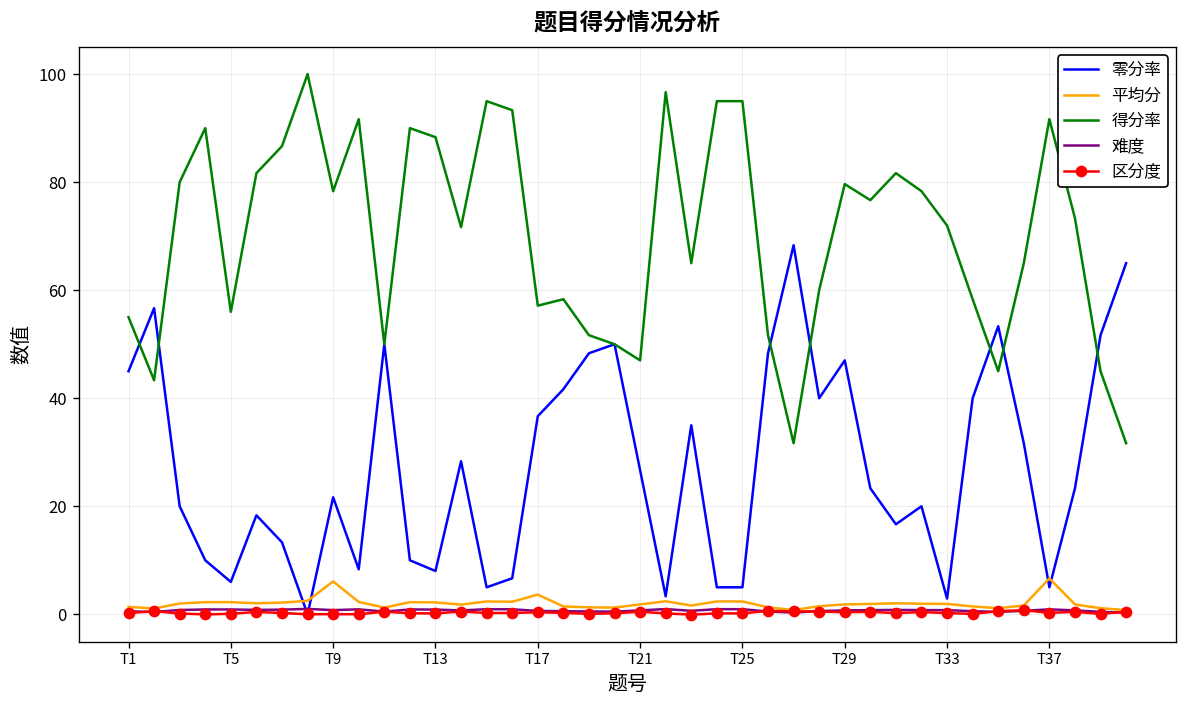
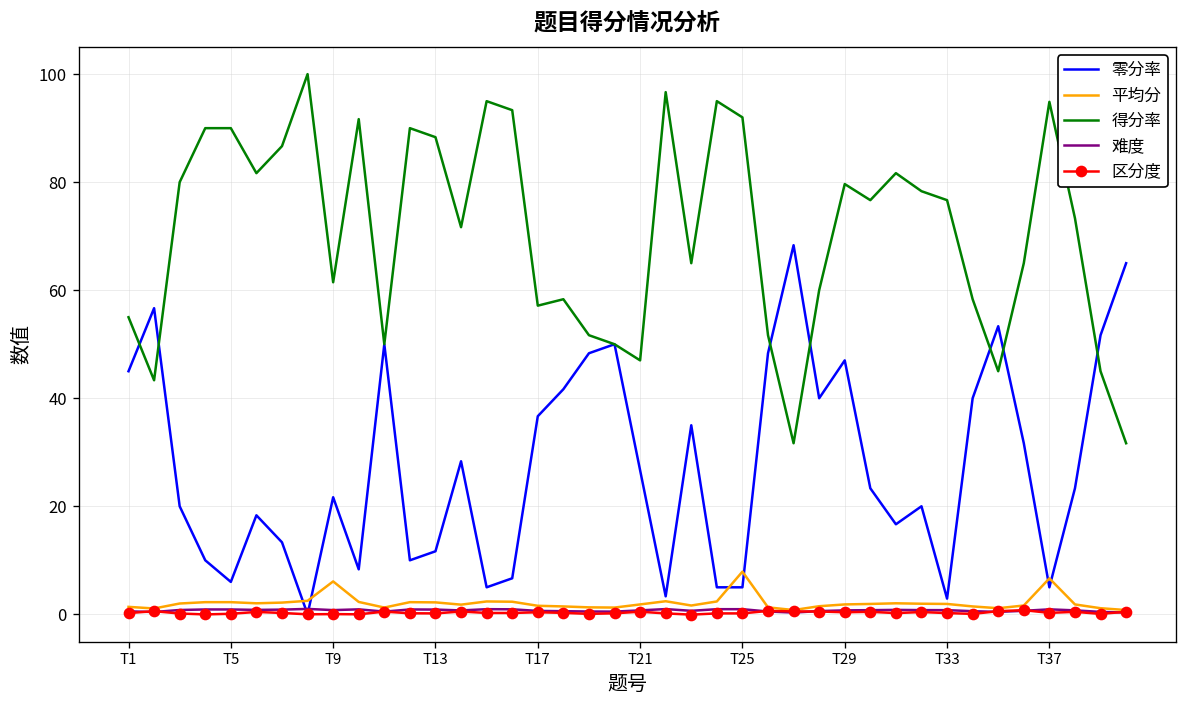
得分率, T5: 56 -> 90
得分率, T9: 78 -> 61
零分率, T13: 8 -> 12
平均分, T17: 4 -> 2
平均分, T25: 2 -> 8
得分率, T25: 95 -> 92
得分率, T33: 72 -> 77
得分率, T37: 92 -> 95
